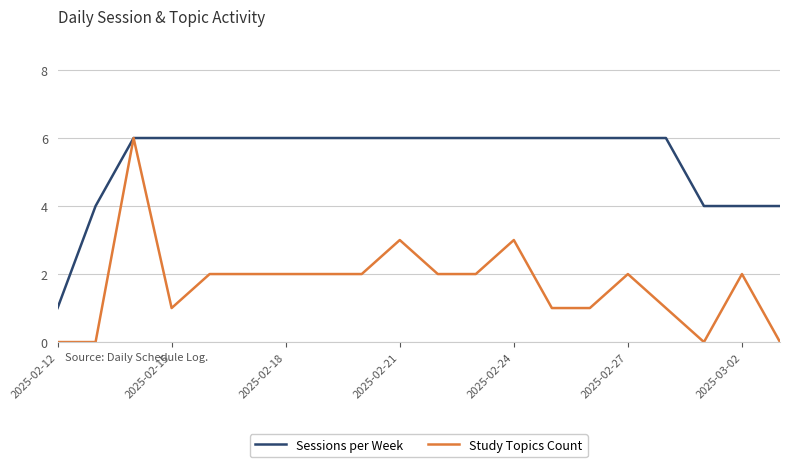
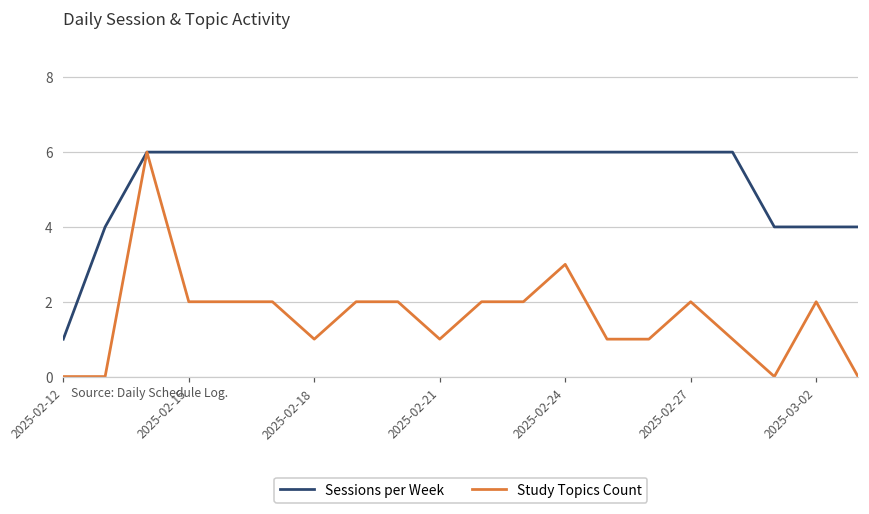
Study Topics Count, 2025-02-15: 1 -> 2
Study Topics Count, 2025-02-18: 2 -> 1
Study Topics Count, 2025-02-21: 3 -> 1
